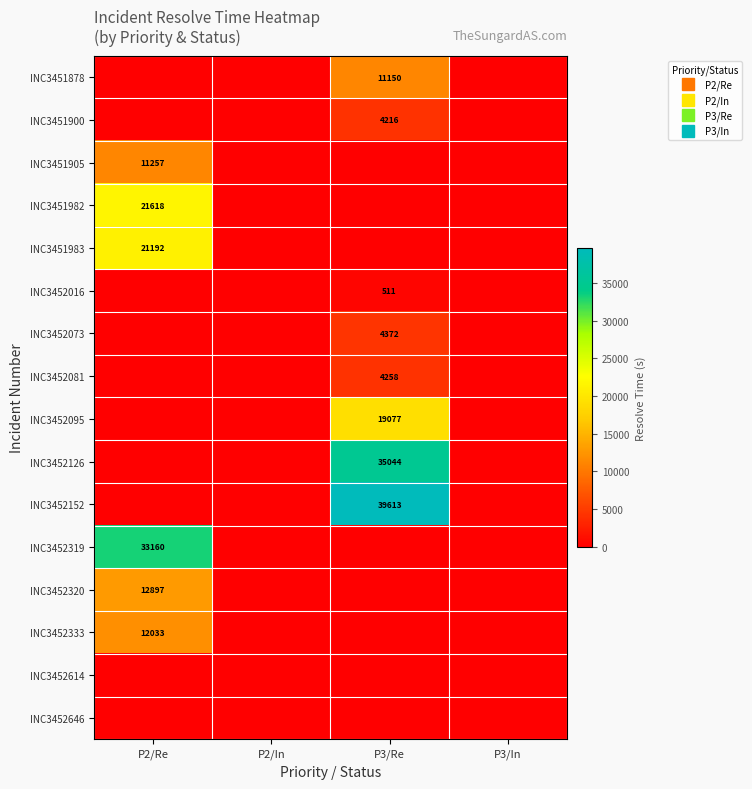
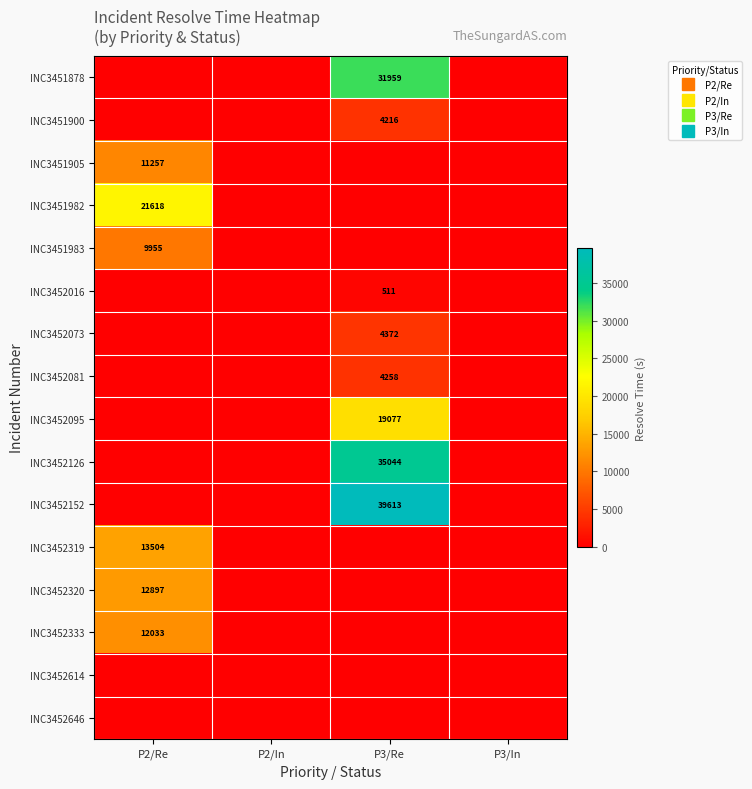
INC3451878, P3/Re: 11150 -> 31959
INC3451983, P2/Re: 21192 -> 9955
INC3452319, P2/Re: 33160 -> 13504
